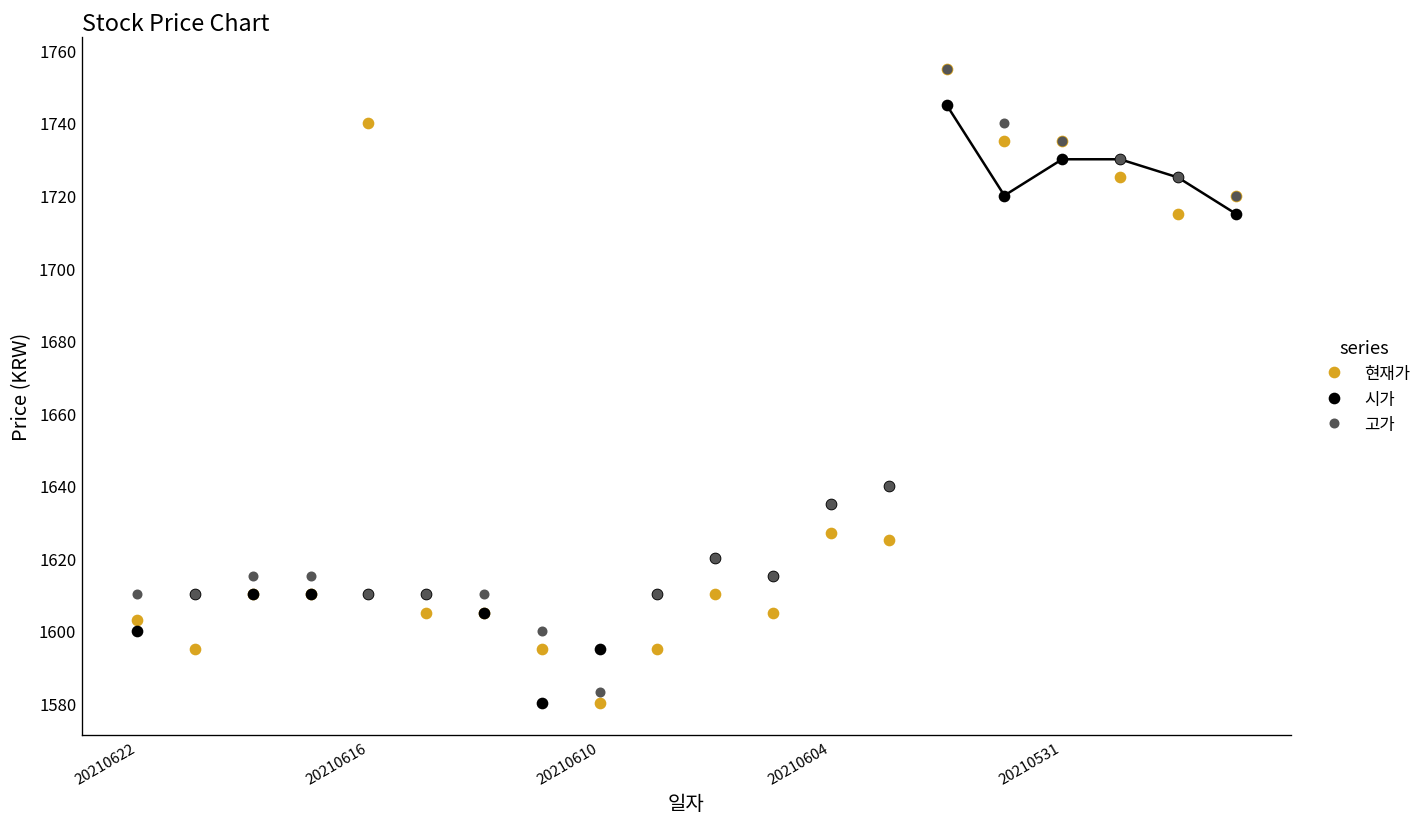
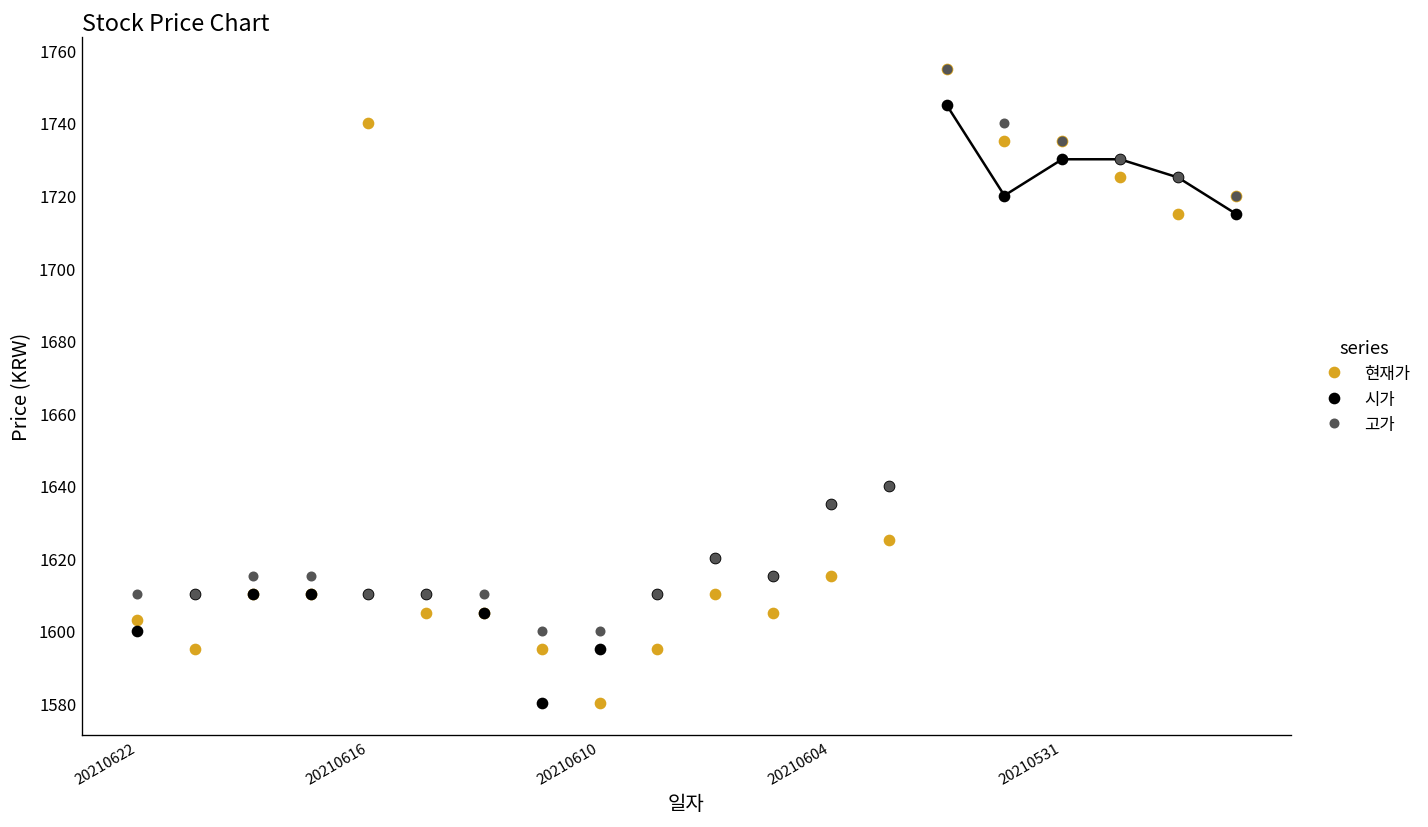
고가, 20210610: 1583 -> 1600
현재가, 20210604: 1627 -> 1615
